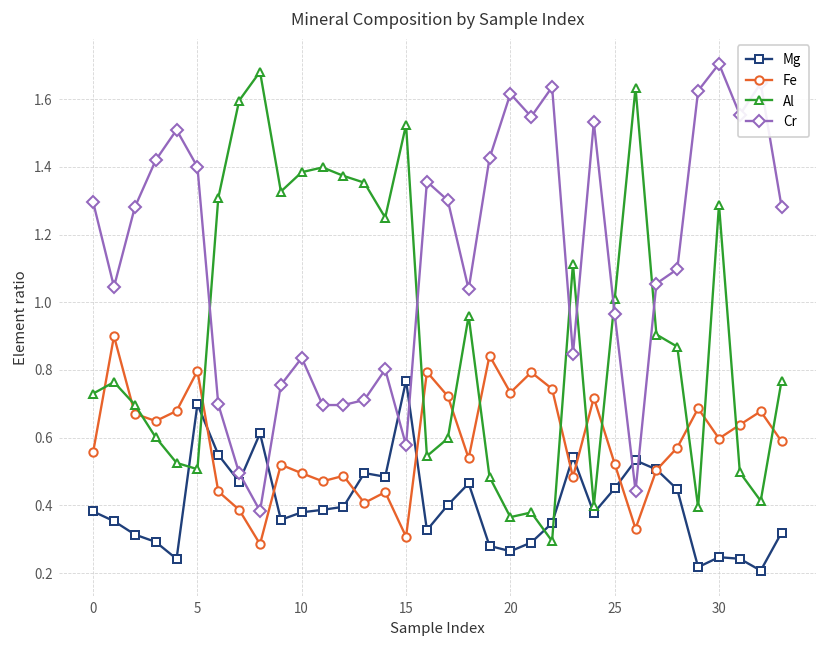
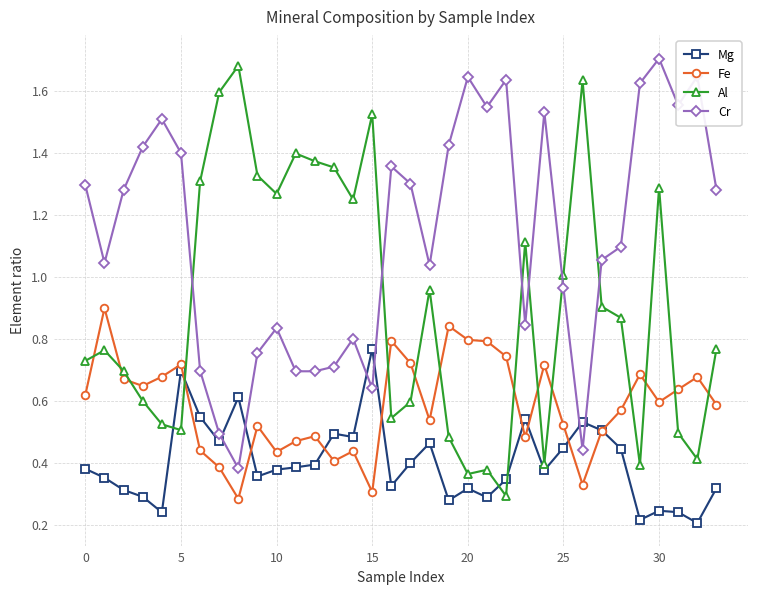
Fe, 0: 0.56 -> 0.62
Fe, 5: 0.80 -> 0.72
Fe, 10: 0.49 -> 0.44
Al, 10: 1.38 -> 1.27
Cr, 15: 0.58 -> 0.64
Mg, 20: 0.26 -> 0.32
Fe, 20: 0.73 -> 0.80
Cr, 20: 1.62 -> 1.64
